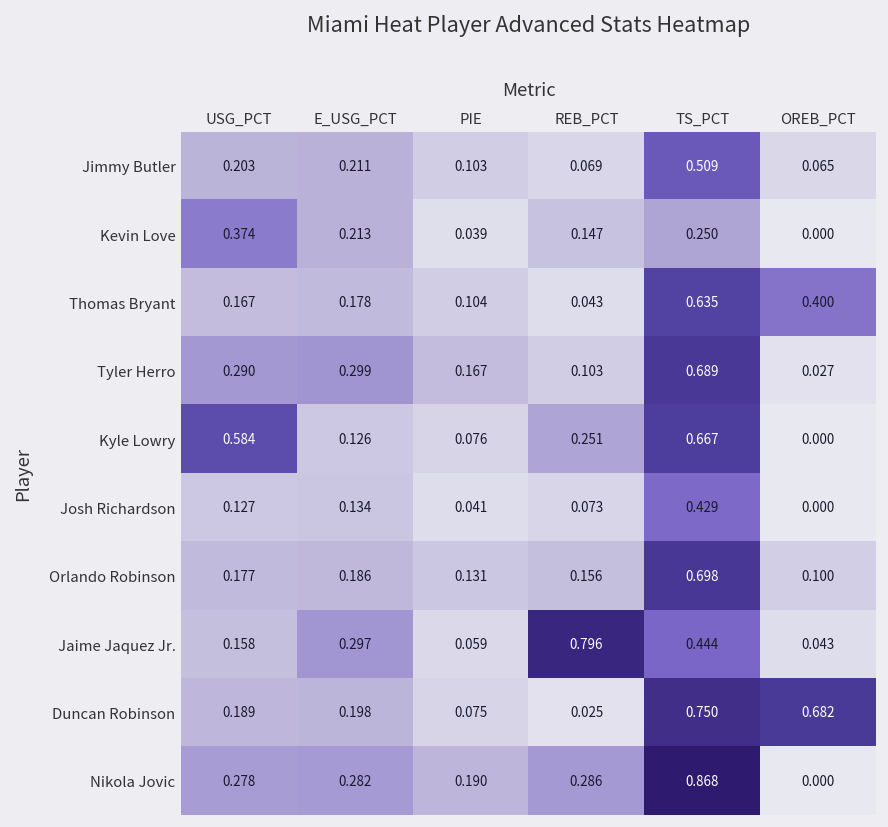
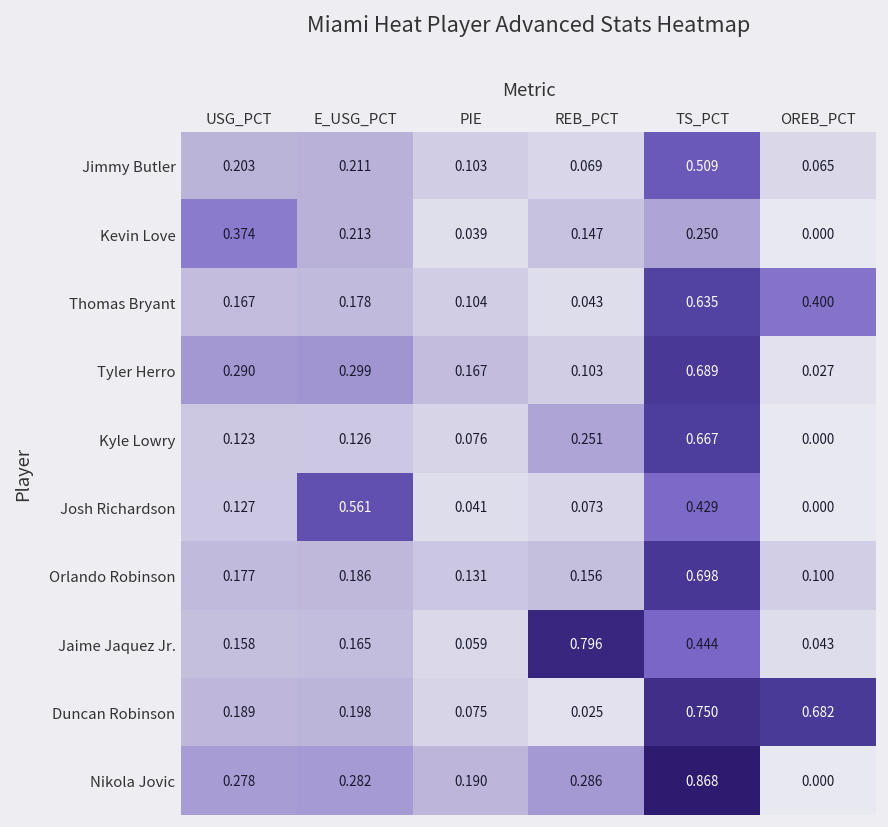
Kyle Lowry, USG_PCT: 0.584 -> 0.123
Josh Richardson, E_USG_PCT: 0.134 -> 0.561
Jaime Jaquez Jr., E_USG_PCT: 0.297 -> 0.165
